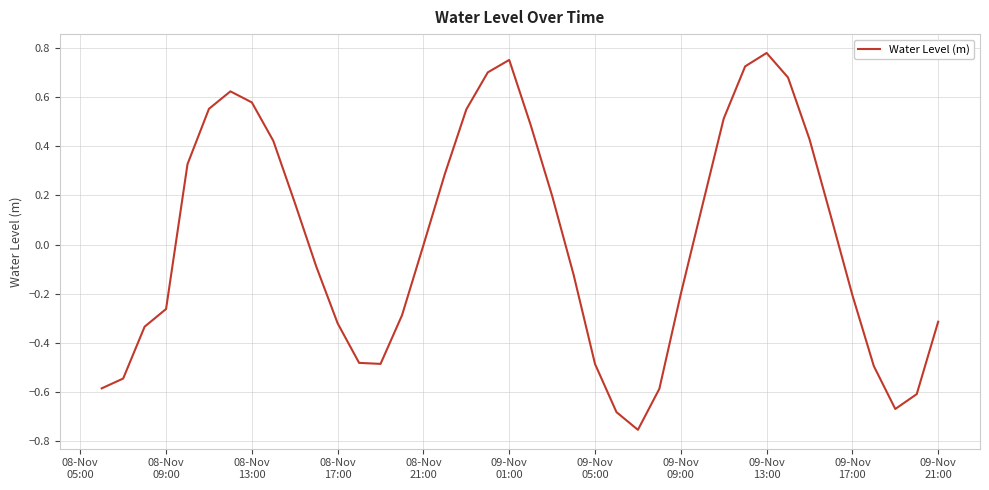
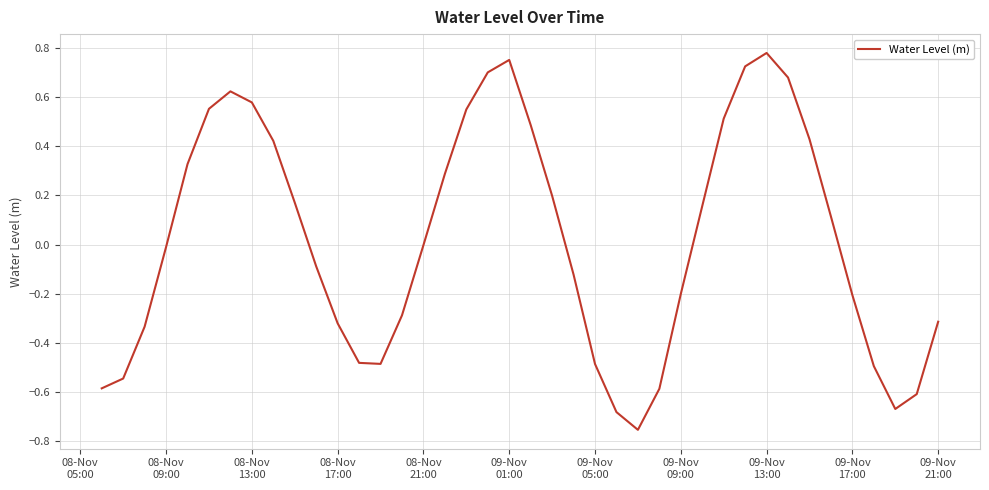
08-Nov 09:00: -0.26 -> -0.01
